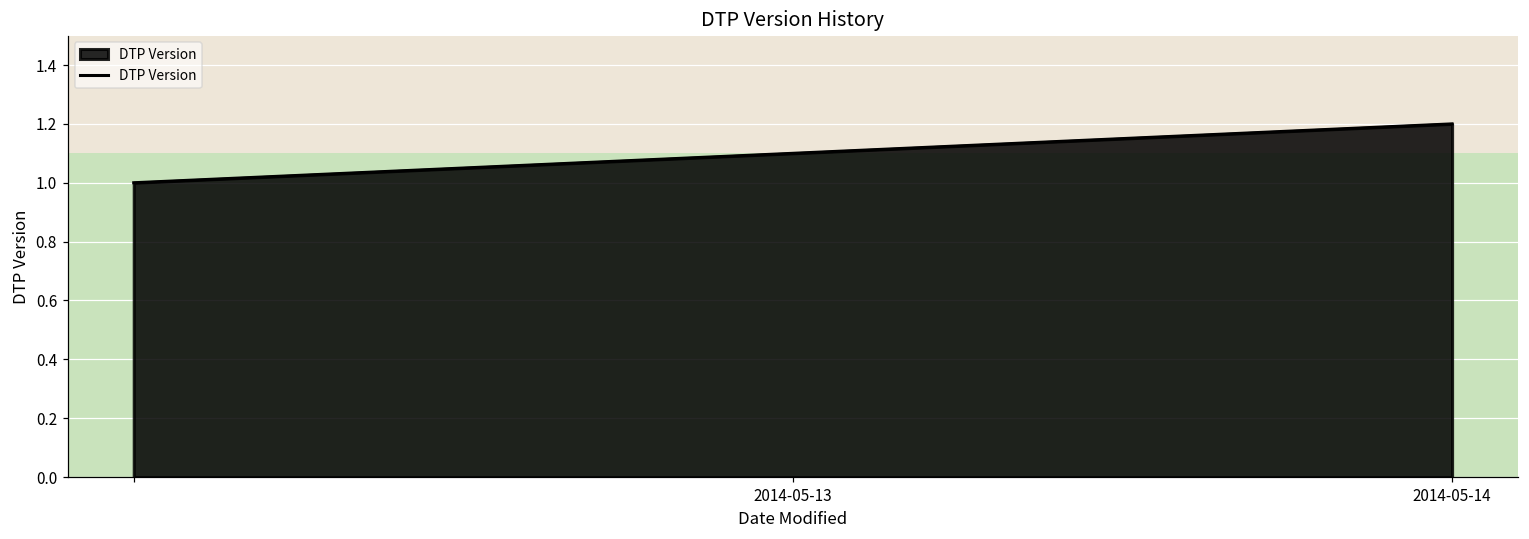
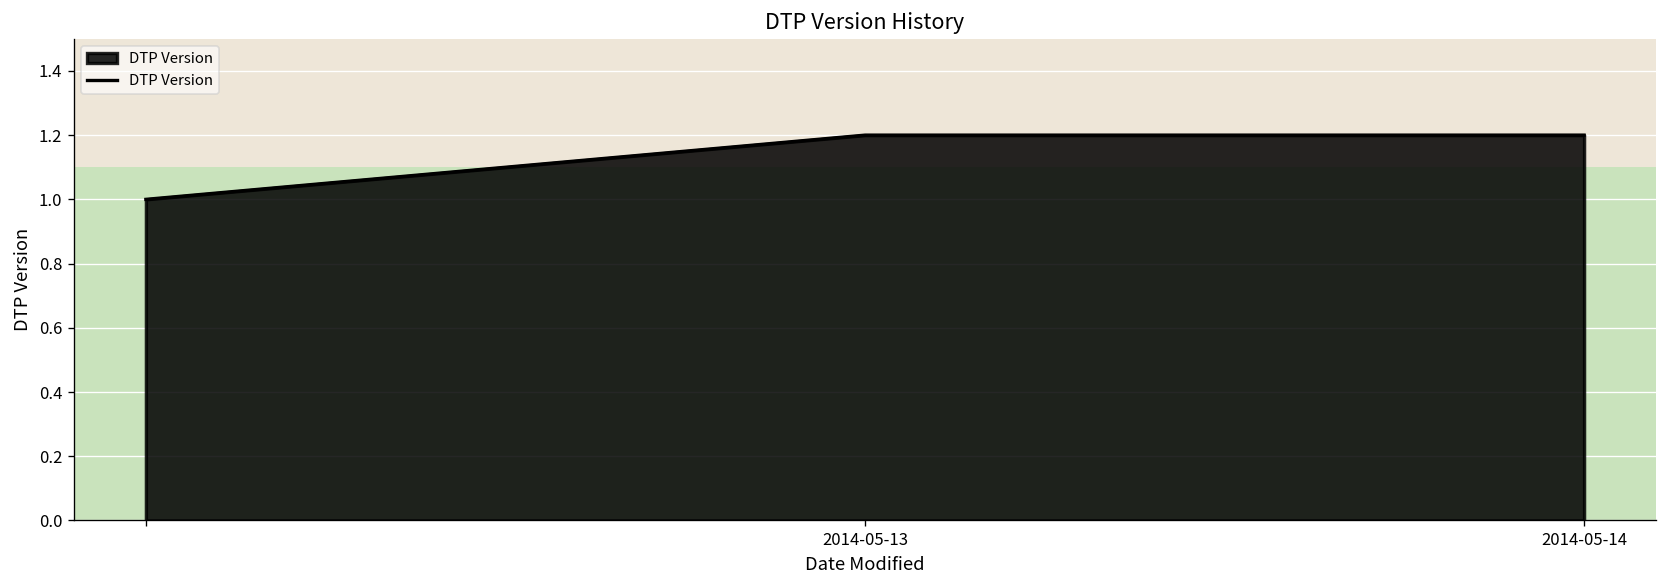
2014-05-13: 1.1 -> 1.2
